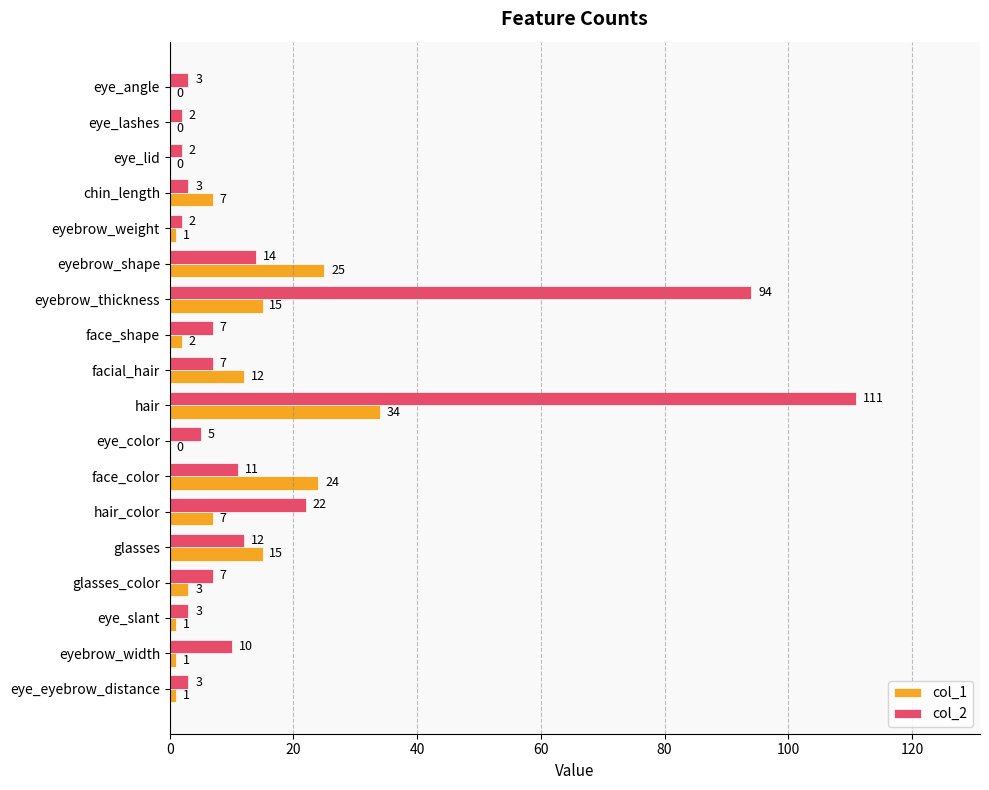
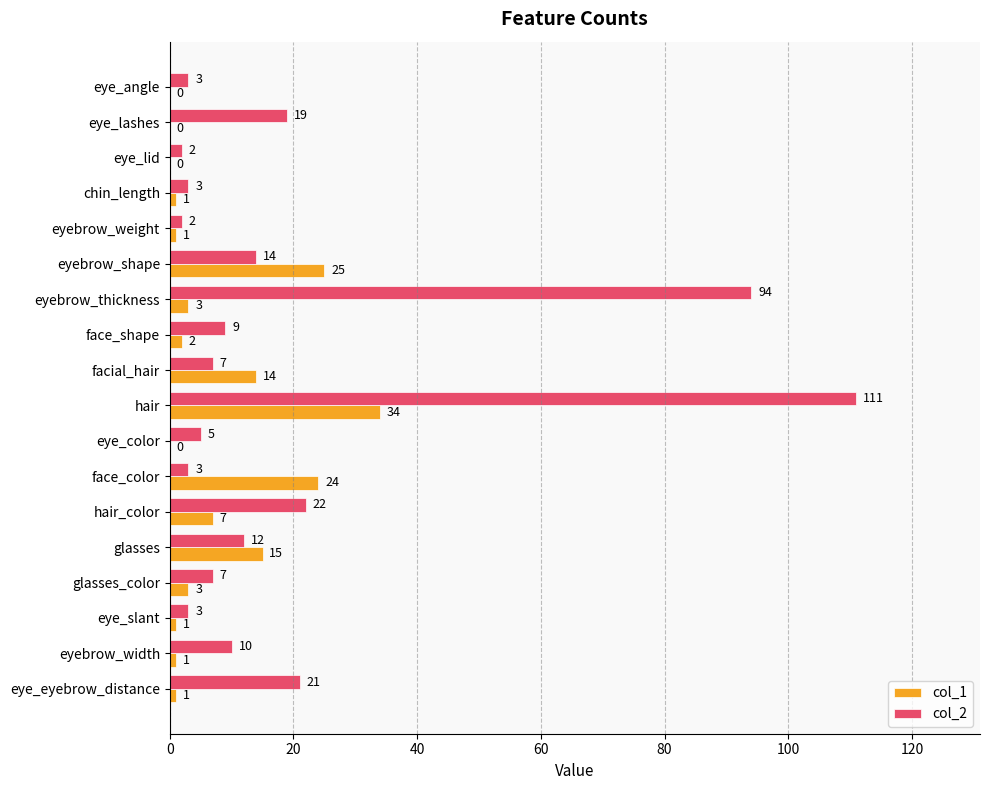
col_2, eye_lashes: 2 -> 19
col_1, chin_length: 7 -> 1
col_1, eyebrow_thickness: 15 -> 3
col_2, face_shape: 7 -> 9
col_1, facial_hair: 12 -> 14
col_2, face_color: 11 -> 3
col_2, eye_eyebrow_distance: 3 -> 21
